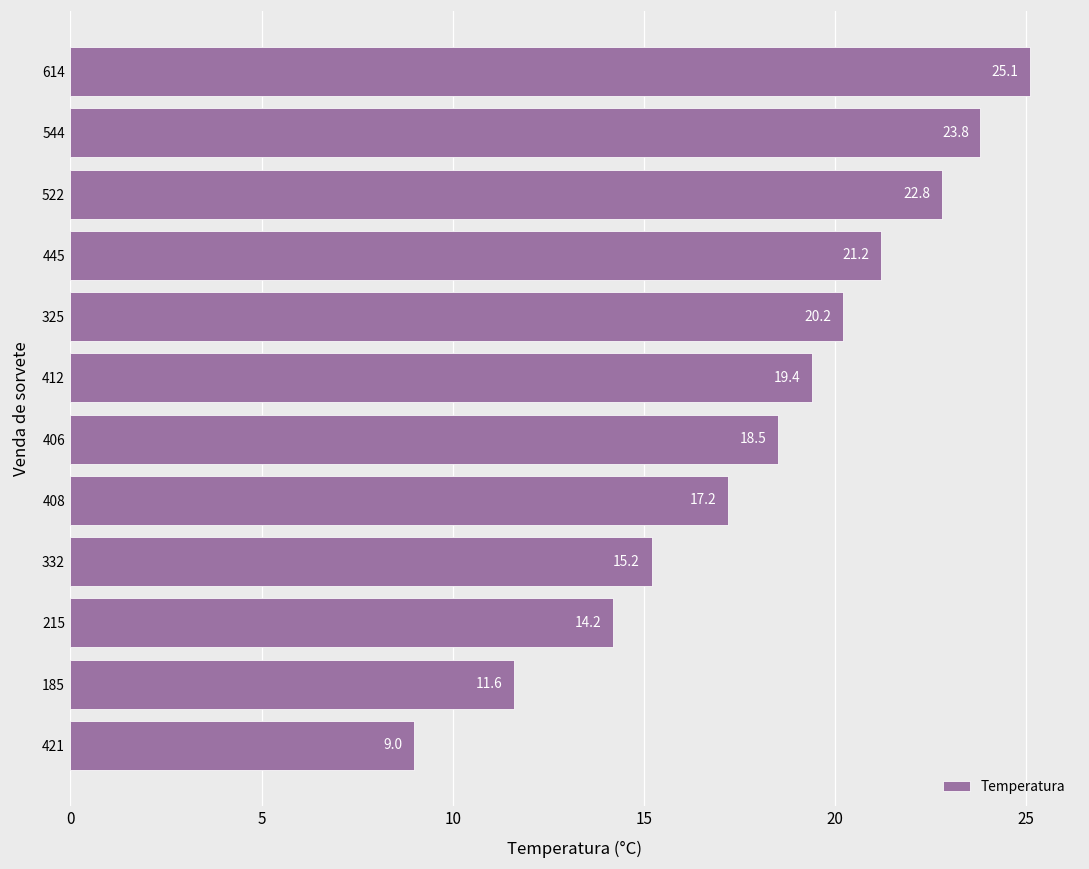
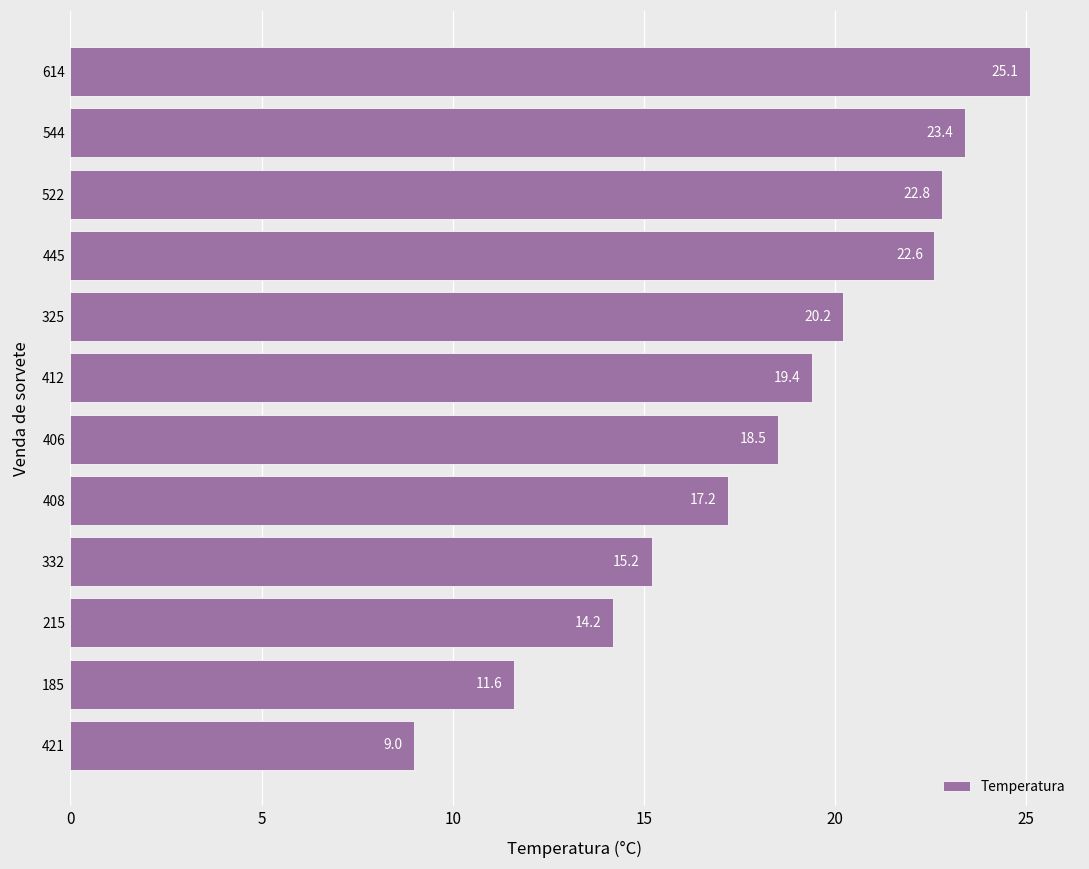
544: 23.8 -> 23.4
445: 21.2 -> 22.6
